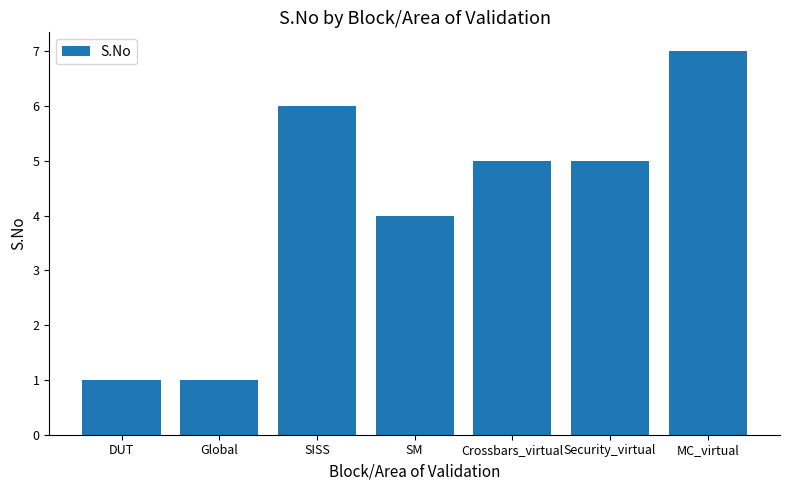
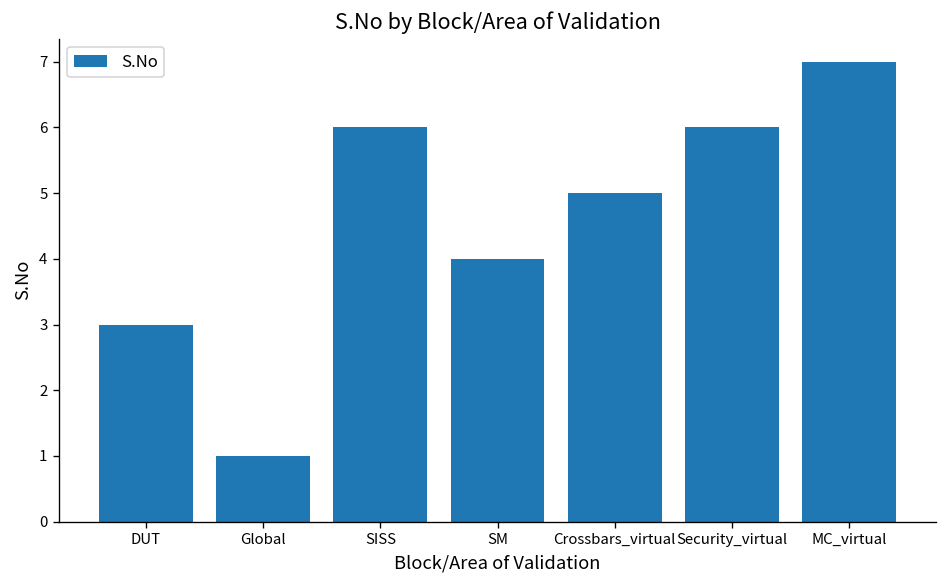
DUT: 1 -> 3
Security_virtual: 5 -> 6
